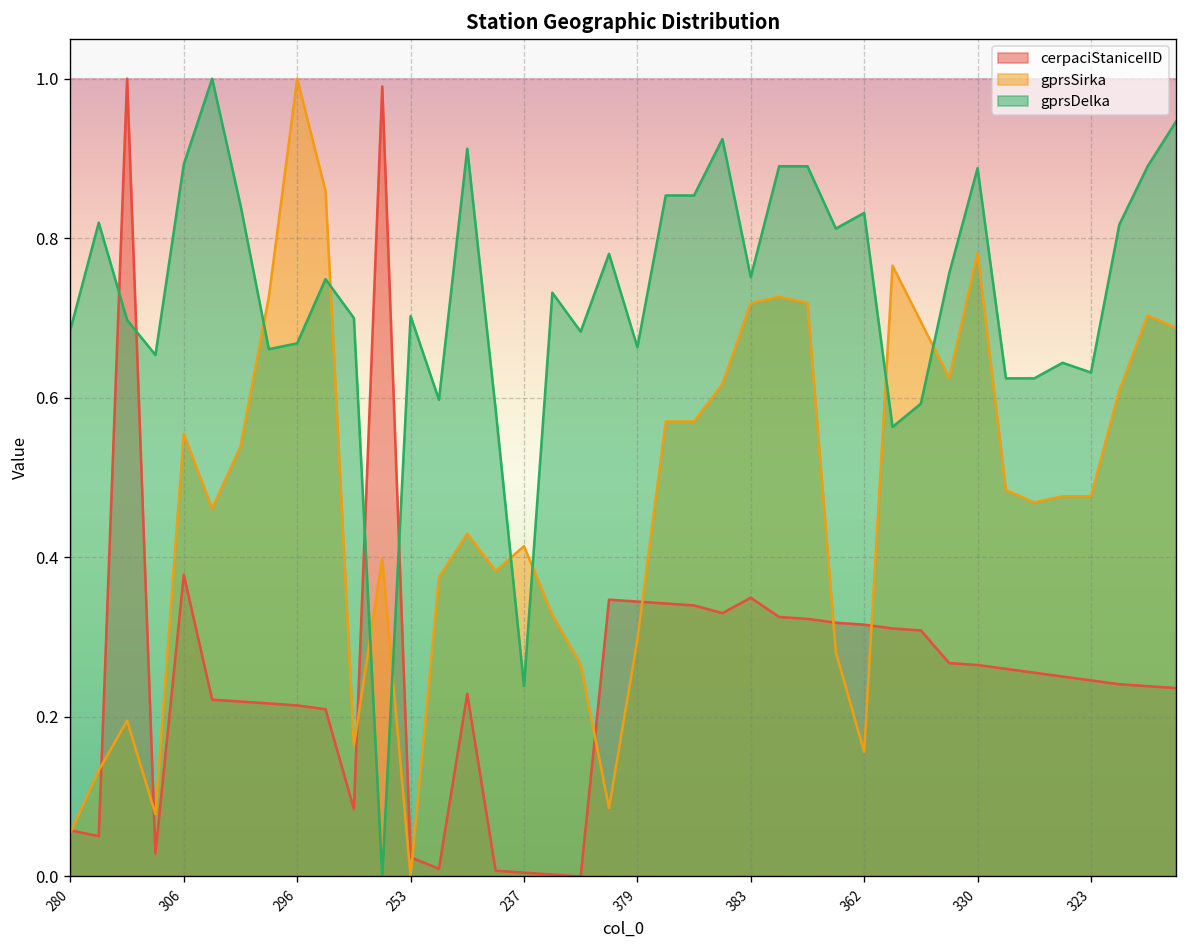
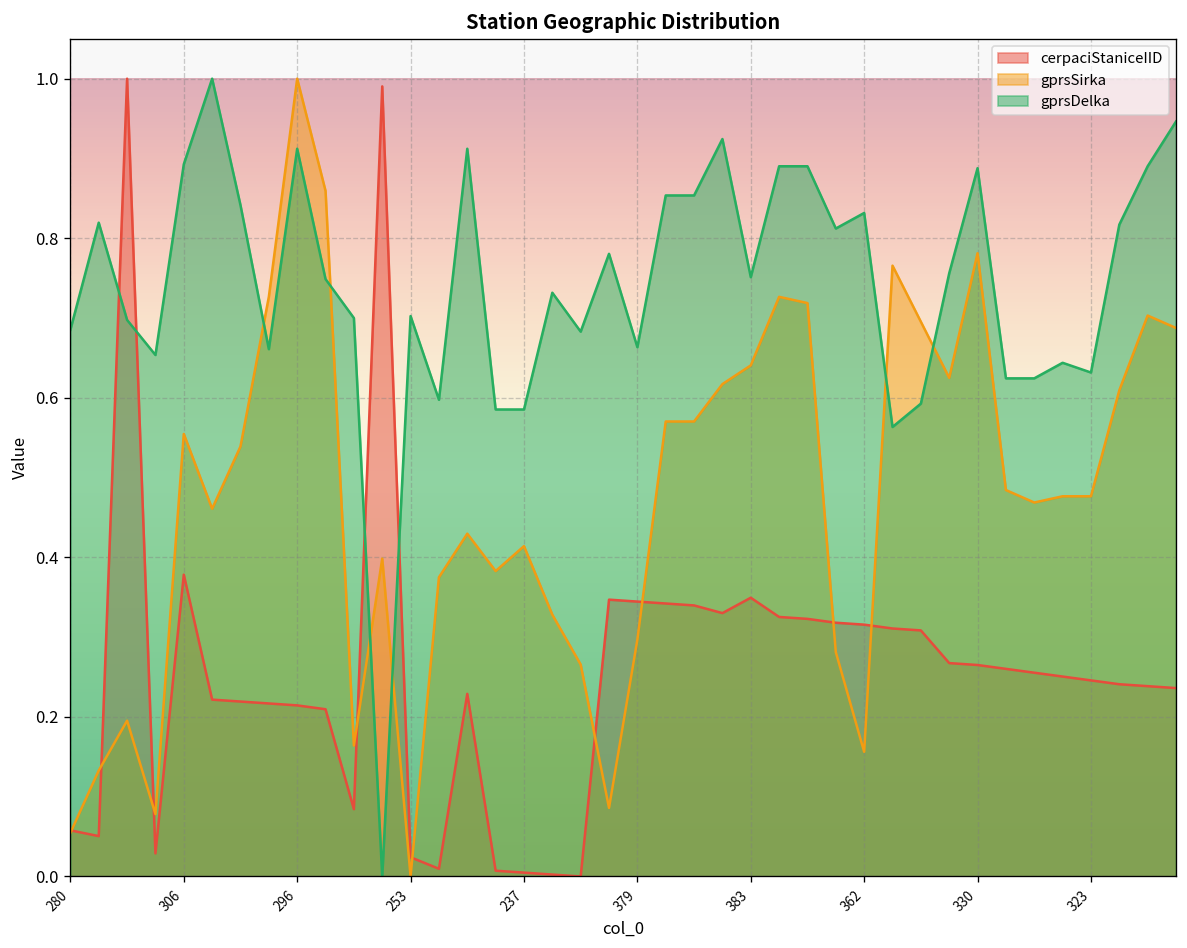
gprsDelka, 296: 0.67 -> 0.91
gprsDelka, 237: 0.24 -> 0.59
gprsSirka, 383: 0.72 -> 0.64
